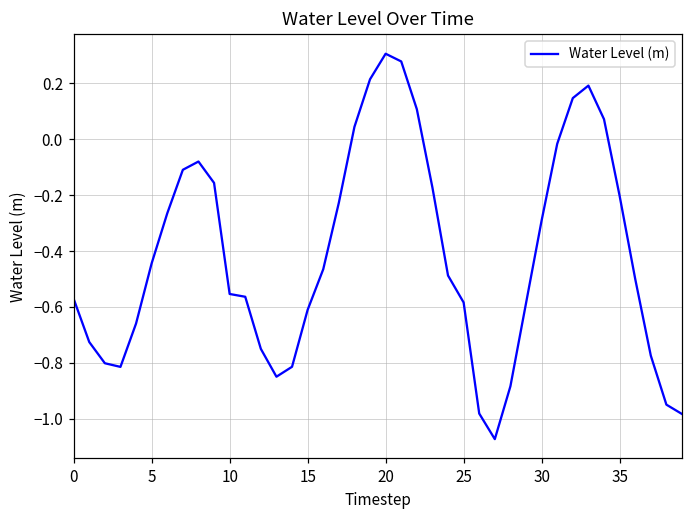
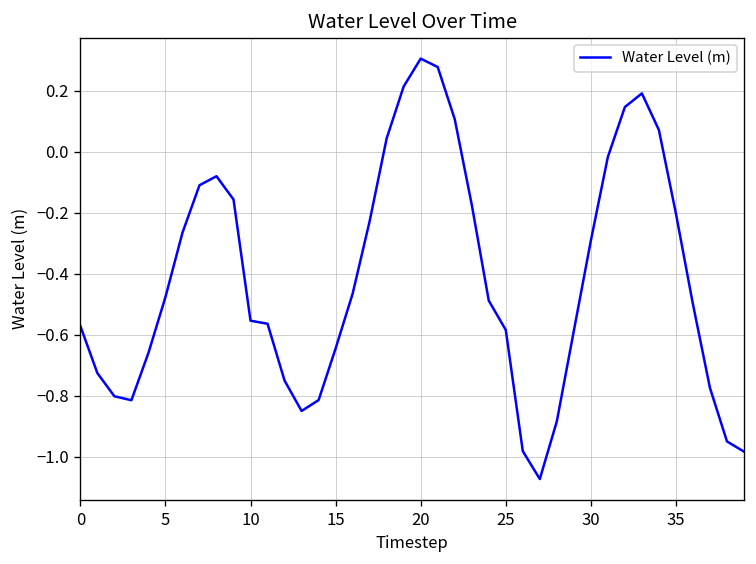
5: -0.44 -> -0.48
15: -0.61 -> -0.64
